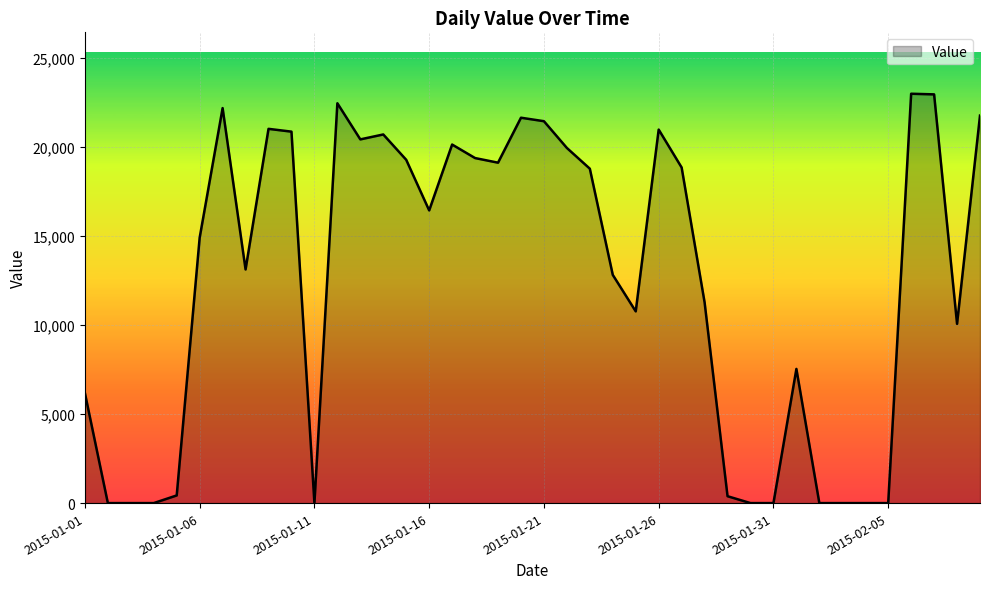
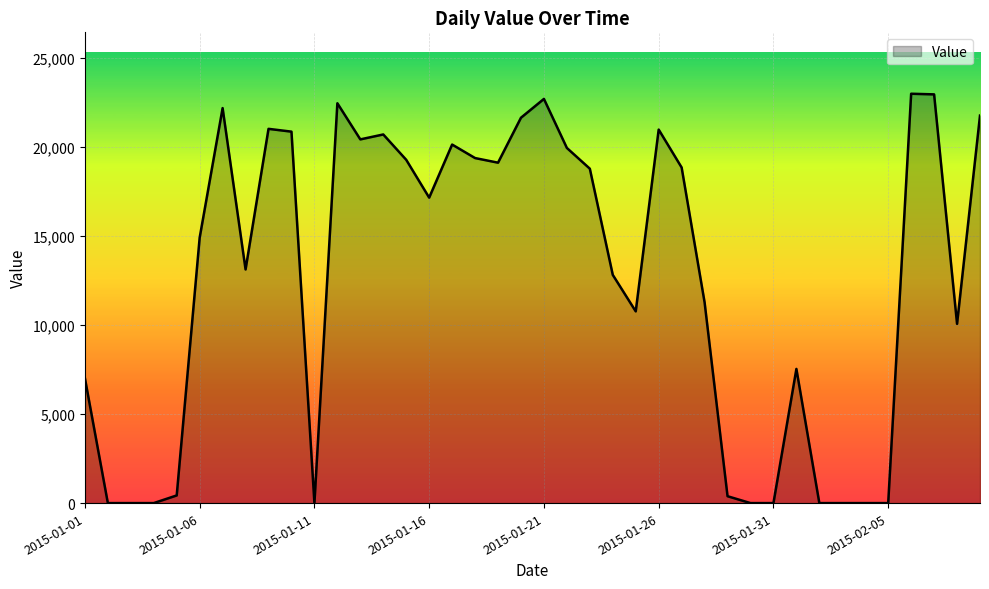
2015-01-01: 6,200 -> 7,000
2015-01-16: 16,400 -> 17,100
2015-01-21: 21,400 -> 22,700
